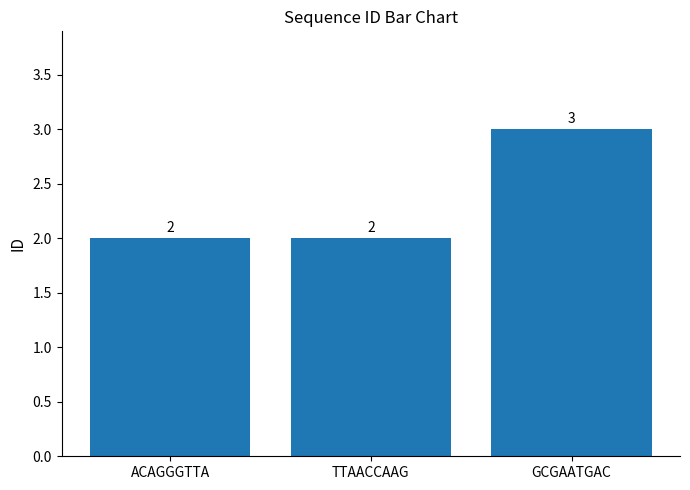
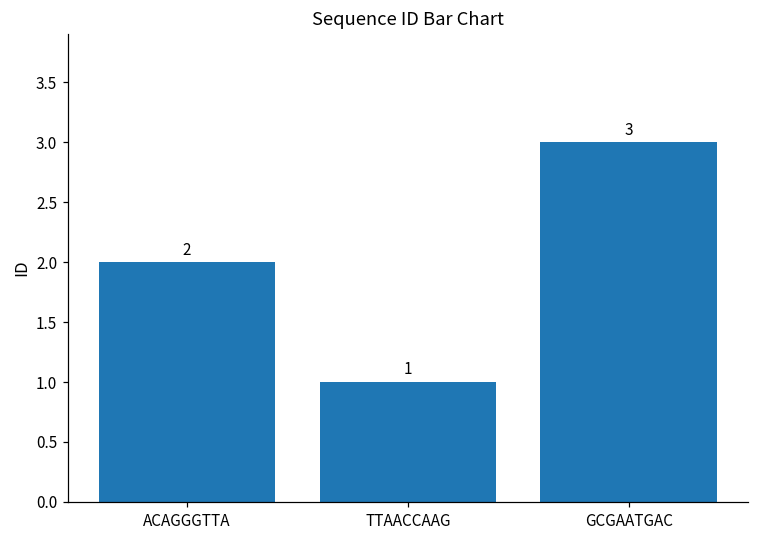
TTAACCAAG: 2 -> 1
